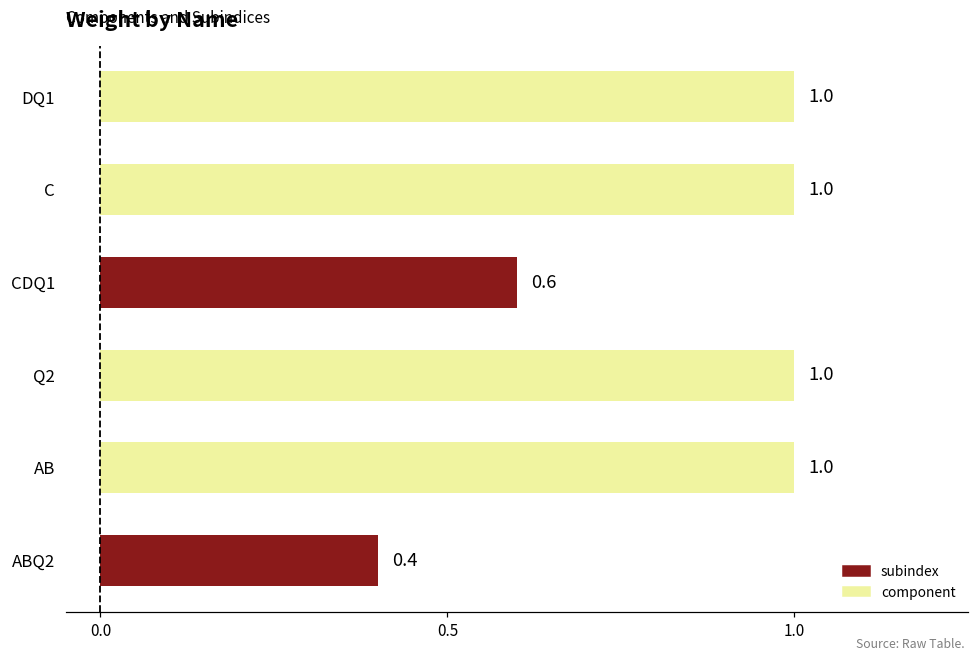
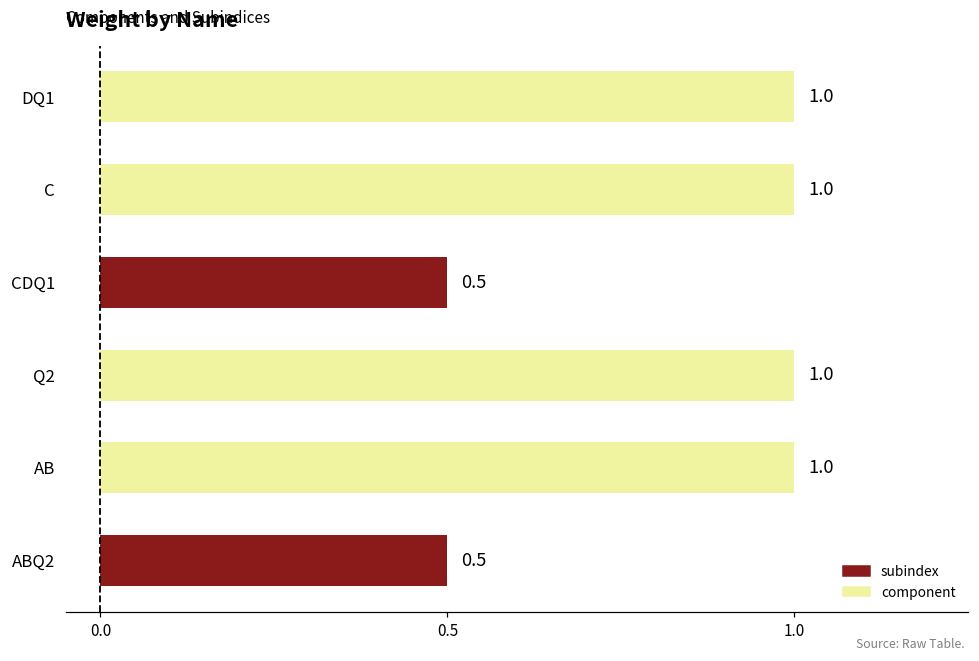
CDQ1: 0.6 -> 0.5
ABQ2: 0.4 -> 0.5
